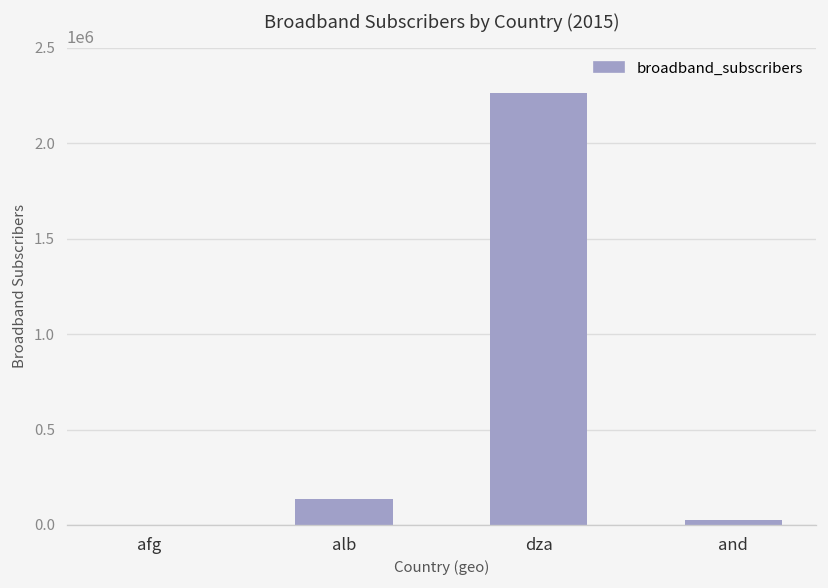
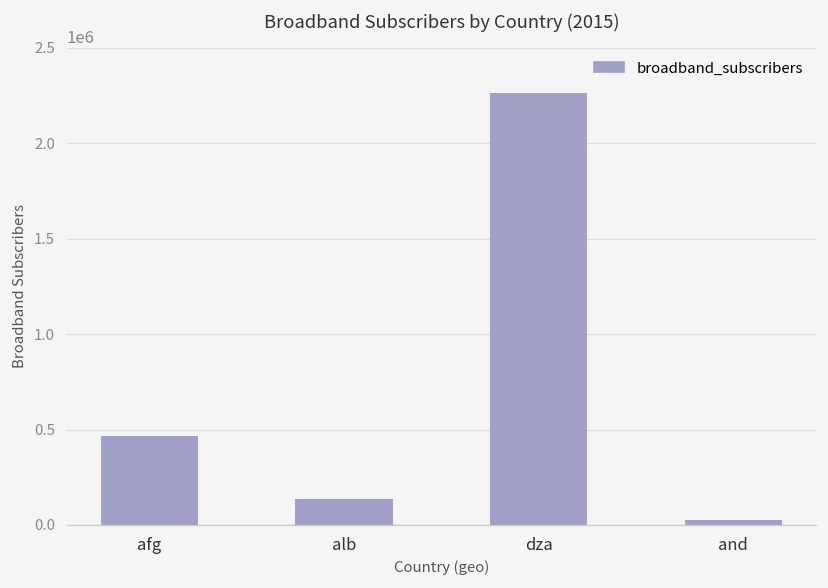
afg: 0 -> 460000
